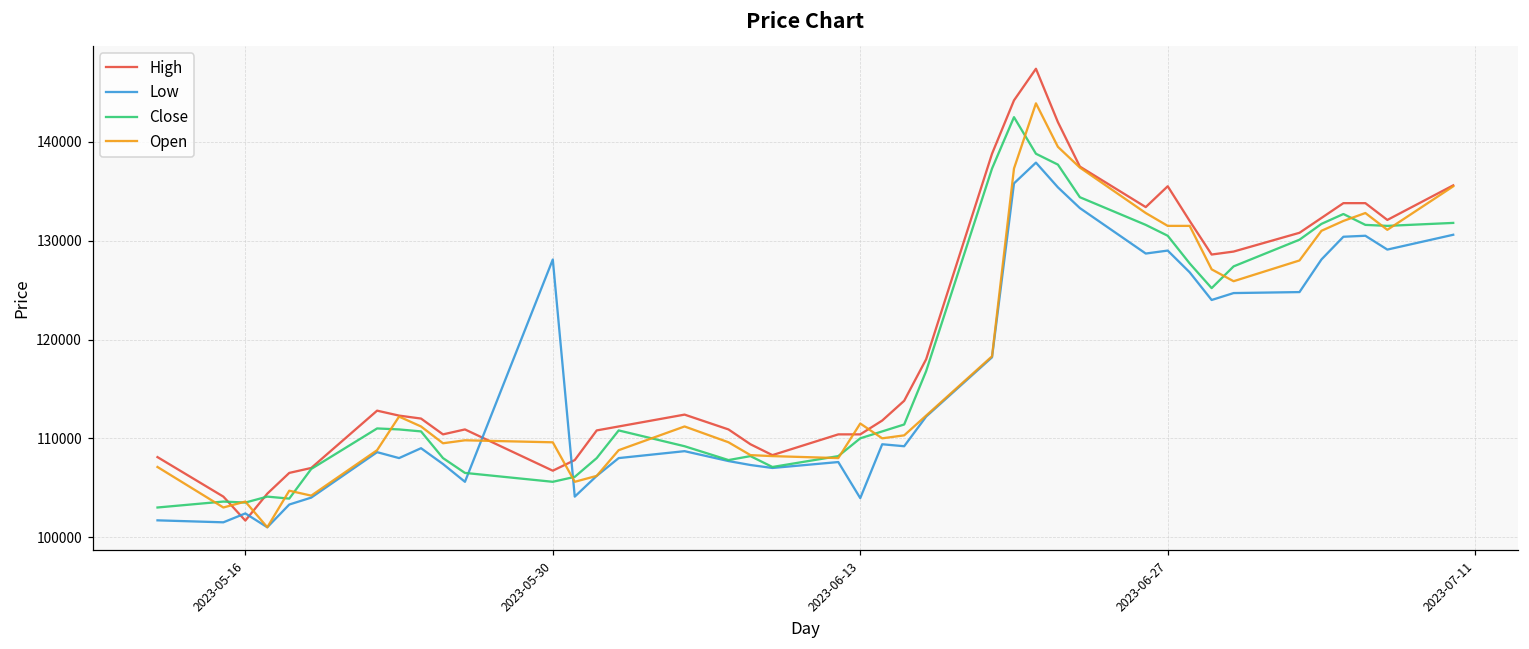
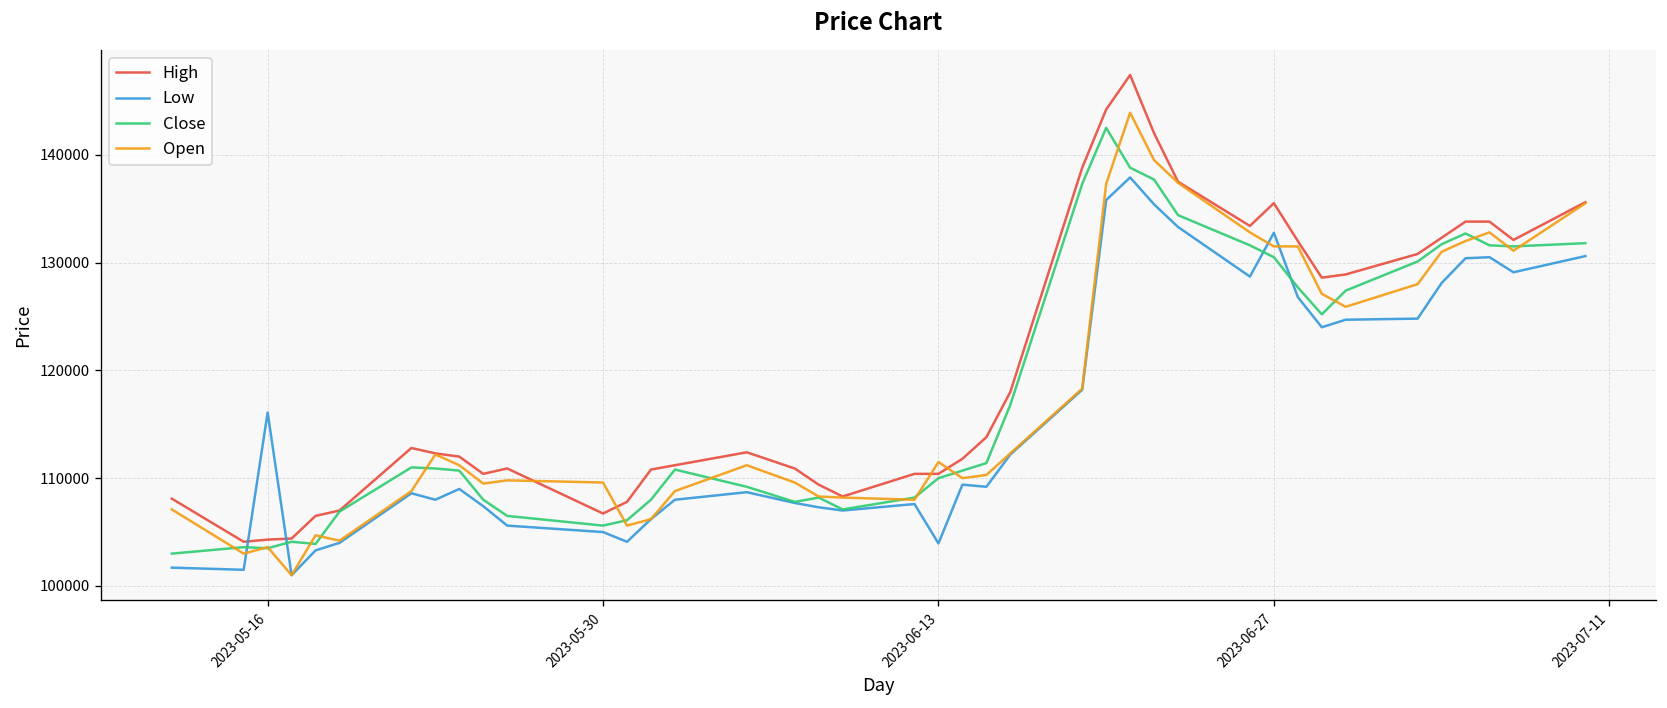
High, 2023-05-16: 102000 -> 104000
Low, 2023-05-16: 102000 -> 116000
Low, 2023-05-30: 128000 -> 105000
Low, 2023-06-27: 129000 -> 133000
